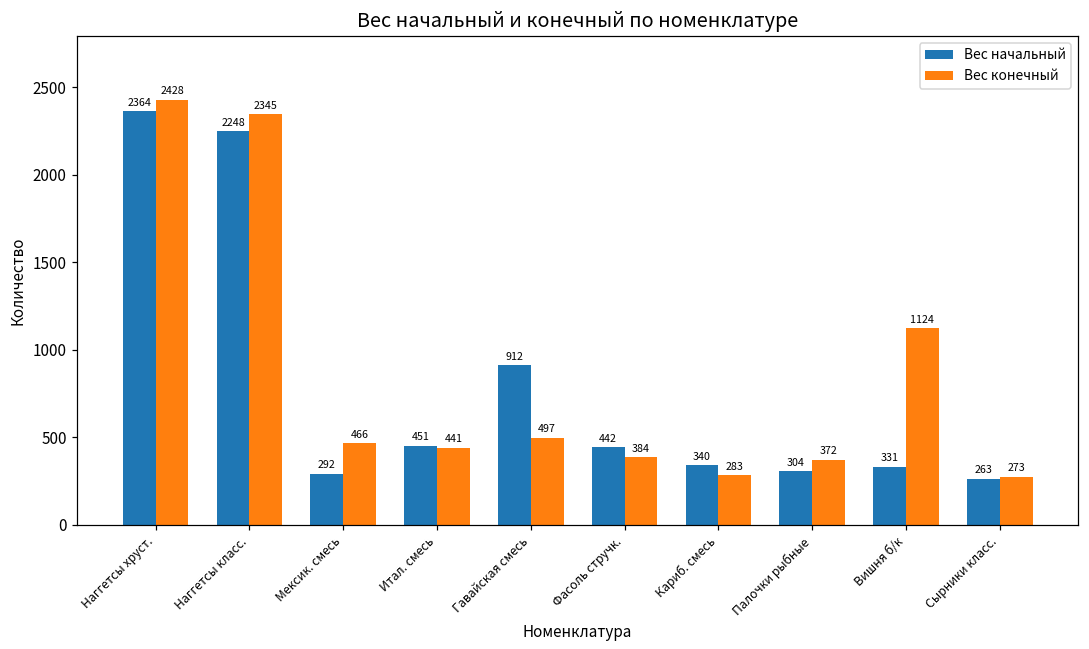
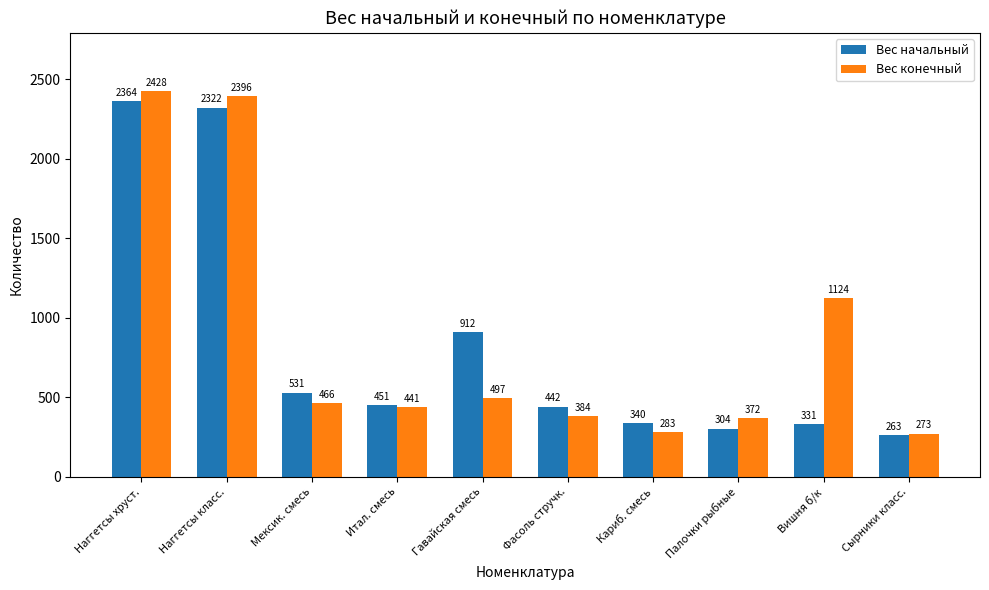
Вес начальный, Наггетсы класс.: 2248 -> 2322
Вес конечный, Наггетсы класс.: 2345 -> 2396
Вес начальный, Мексик. смесь: 292 -> 531
